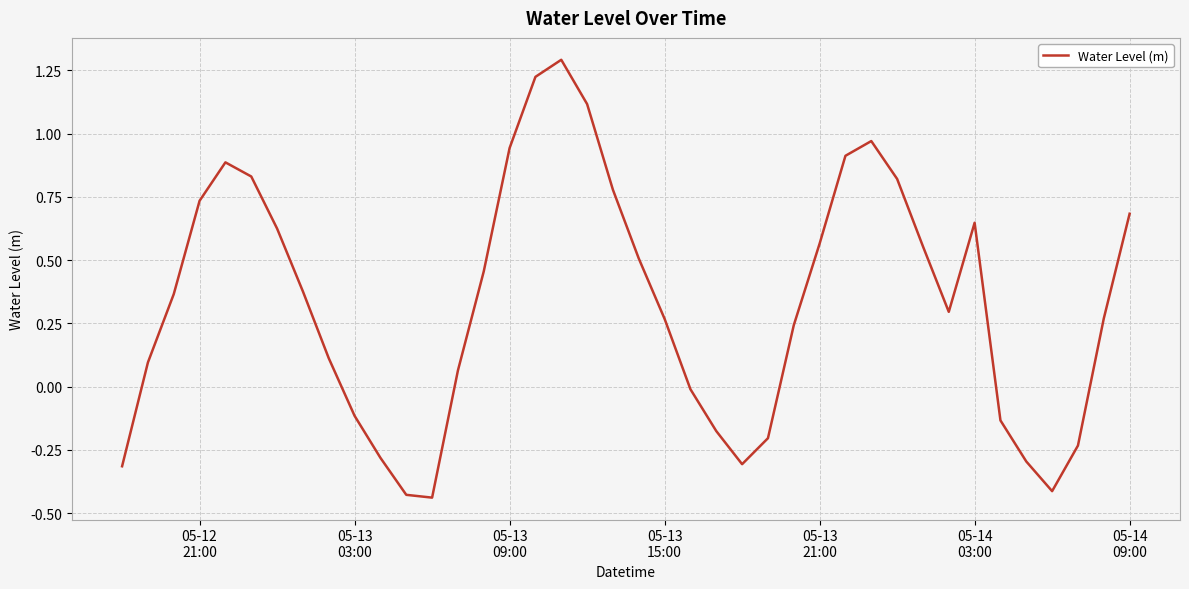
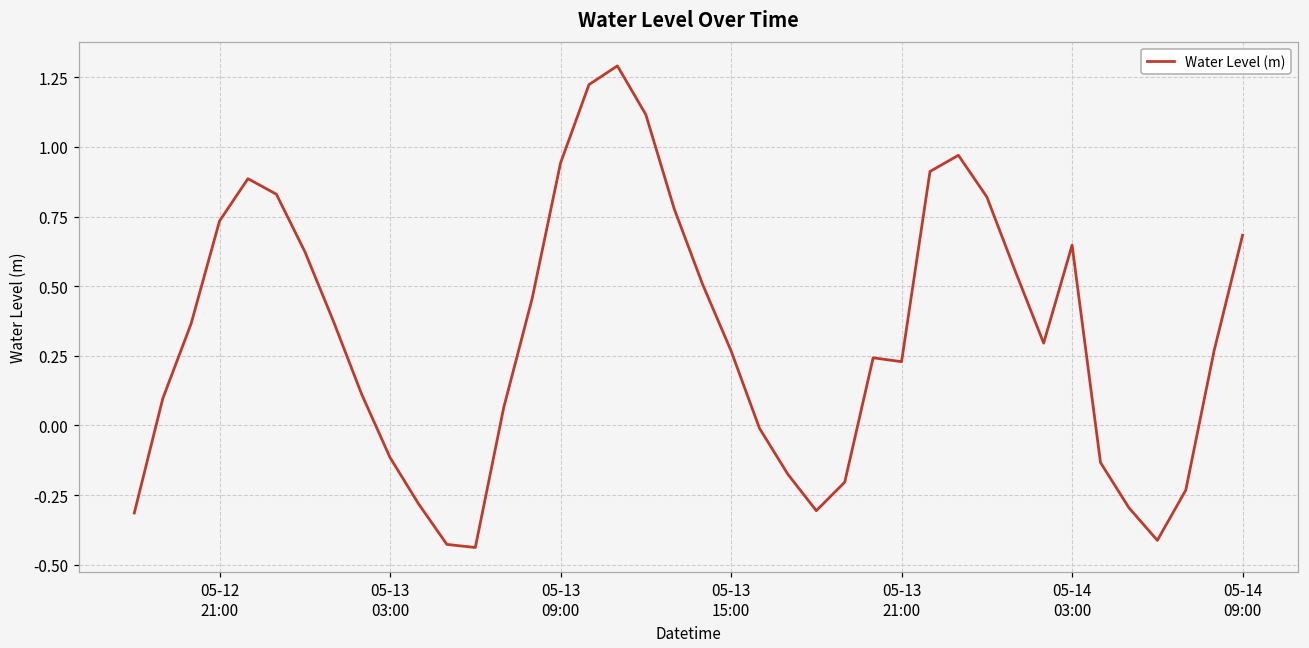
05-13 21:00: 0.57 -> 0.23
